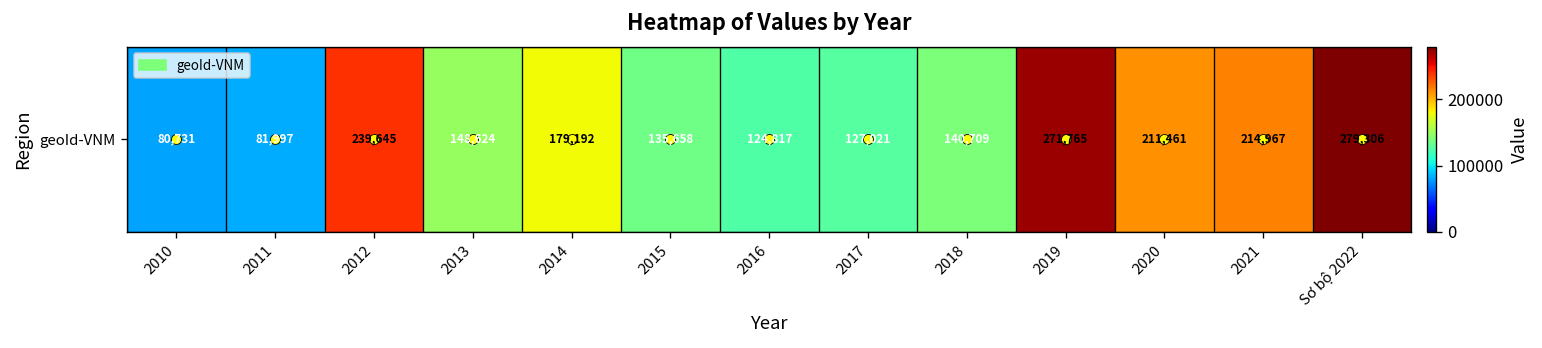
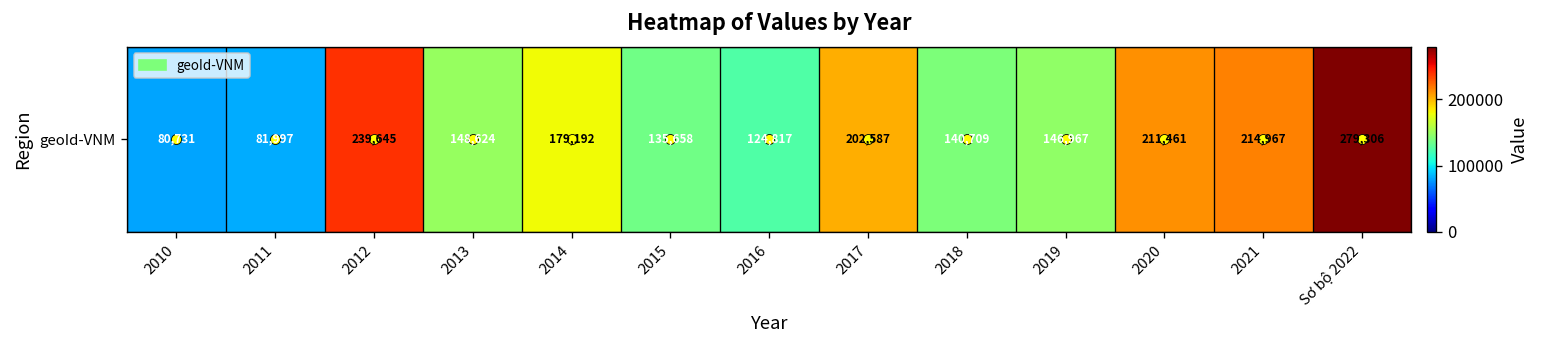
geoId-VNM, 2017: 127,021 -> 202,587
geoId-VNM, 2019: 271,765 -> 146,967
